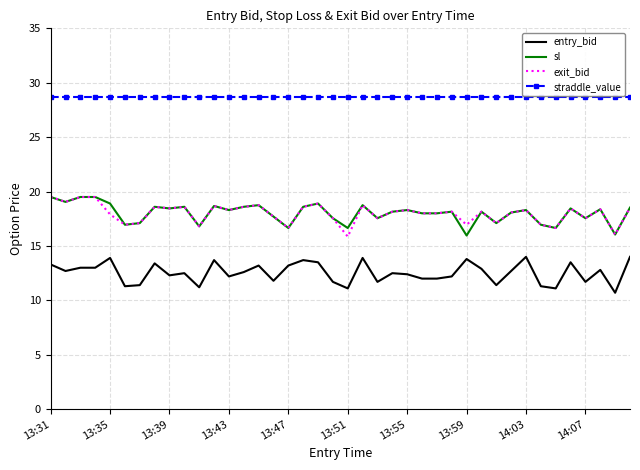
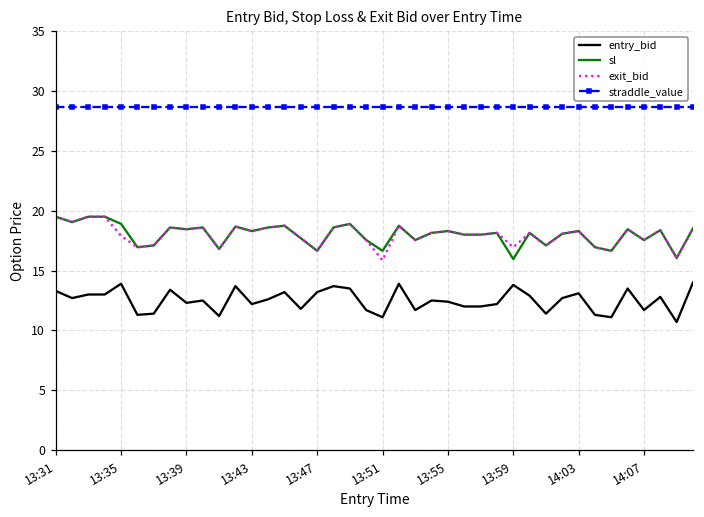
entry_bid, 14:03: 14.0 -> 13.1
